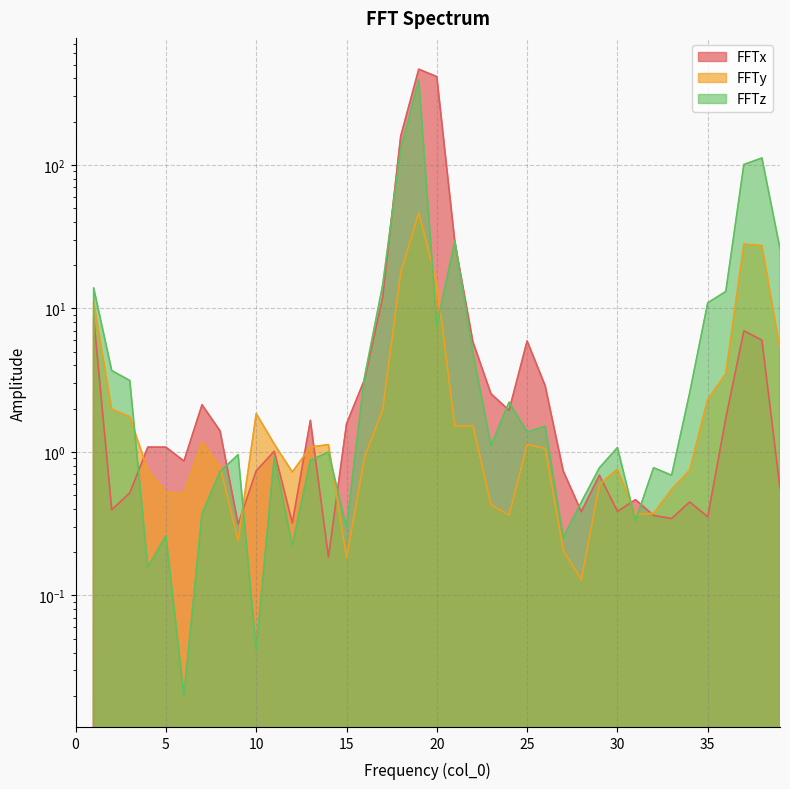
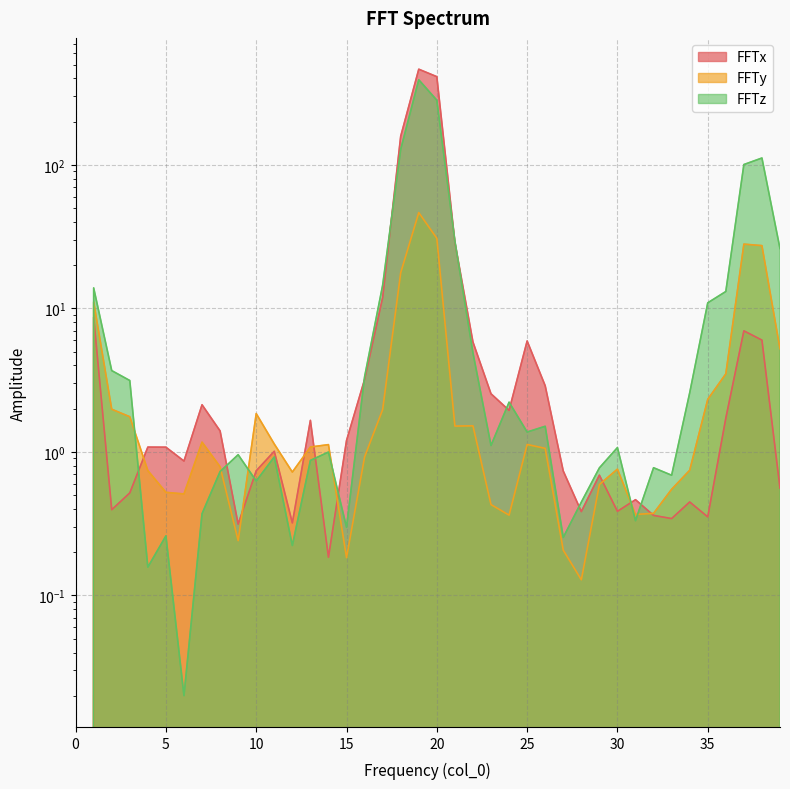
FFTz, 10: 0.042 -> 0.6
FFTx, 15: 1.6 -> 1.2
FFTy, 20: 15 -> 31
FFTz, 20: 8 -> 280
